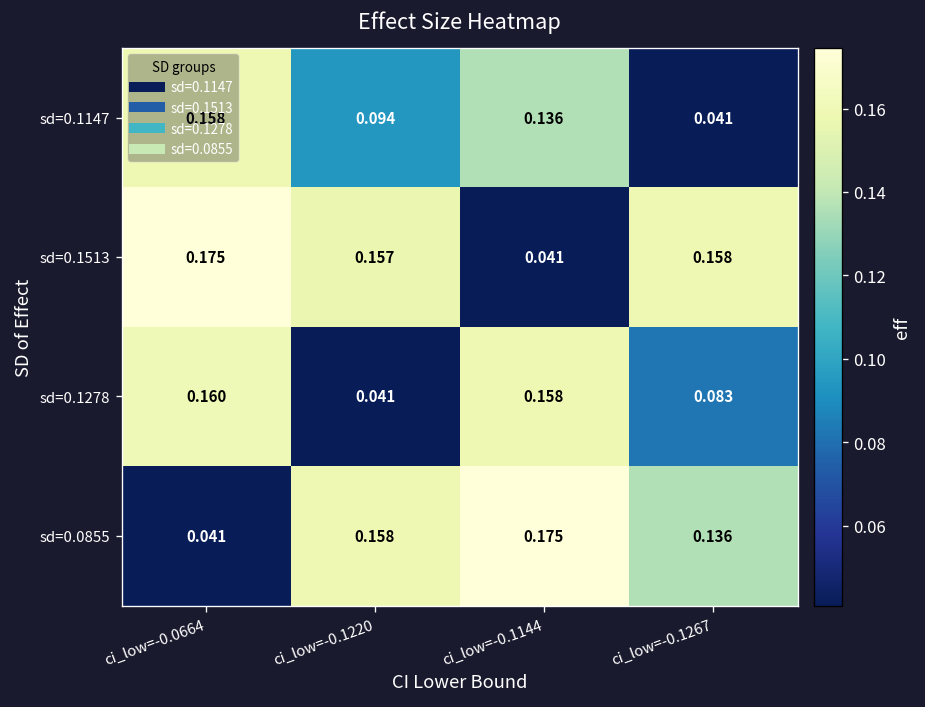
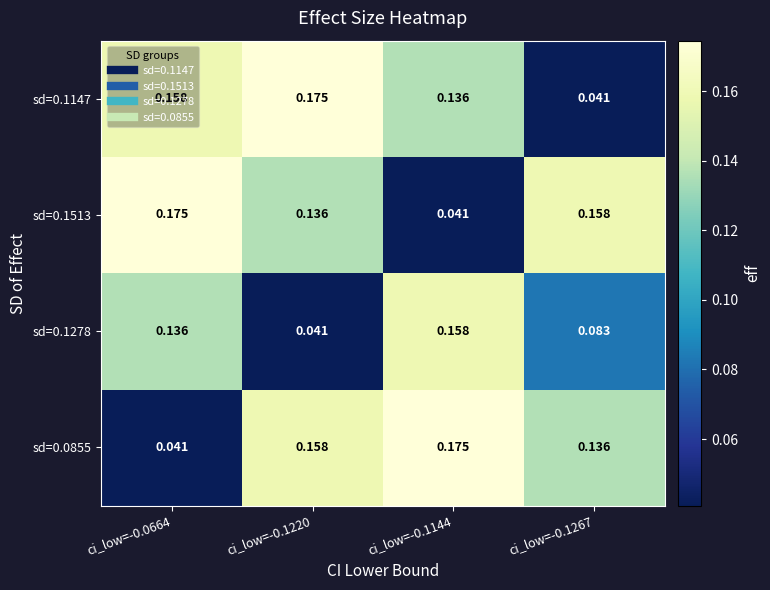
sd=0.1147, ci_low=-0.1220: 0.094 -> 0.175
sd=0.1513, ci_low=-0.1220: 0.157 -> 0.136
sd=0.1278, ci_low=-0.0664: 0.160 -> 0.136
